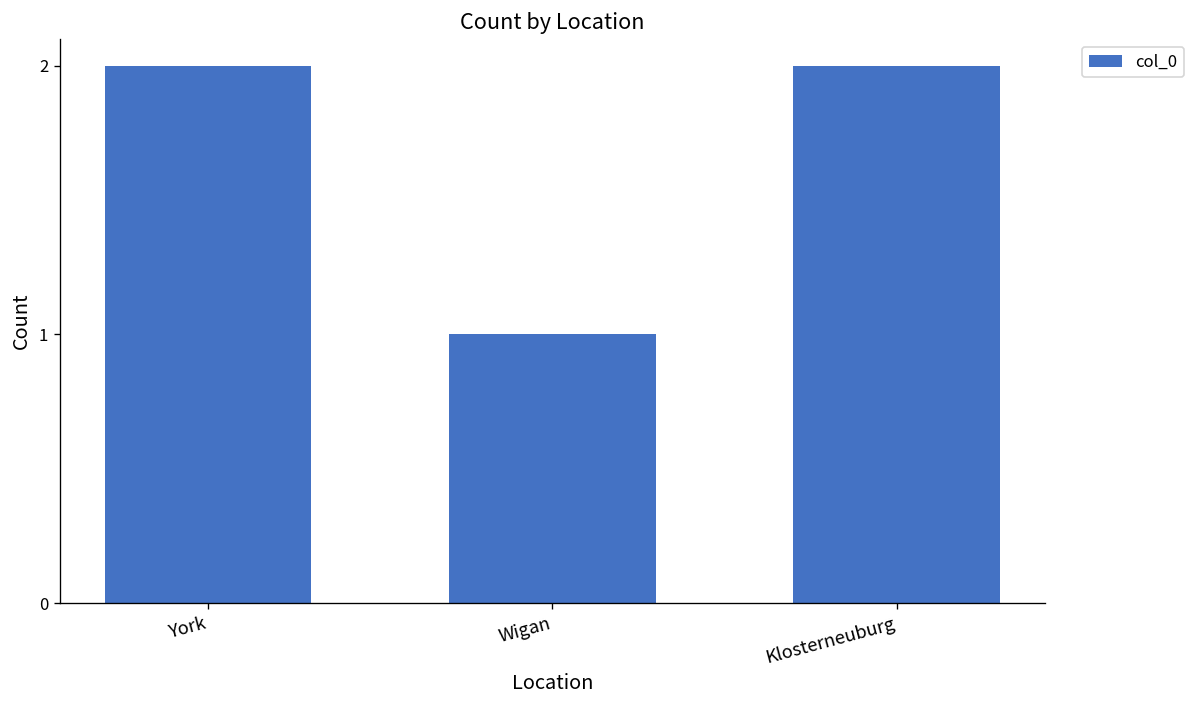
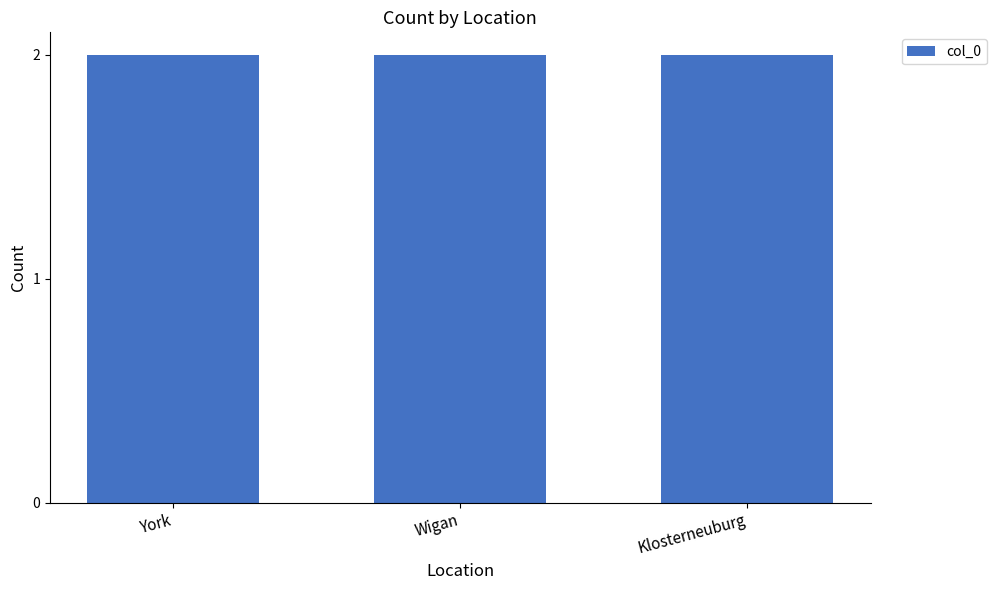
Wigan: 1 -> 2
